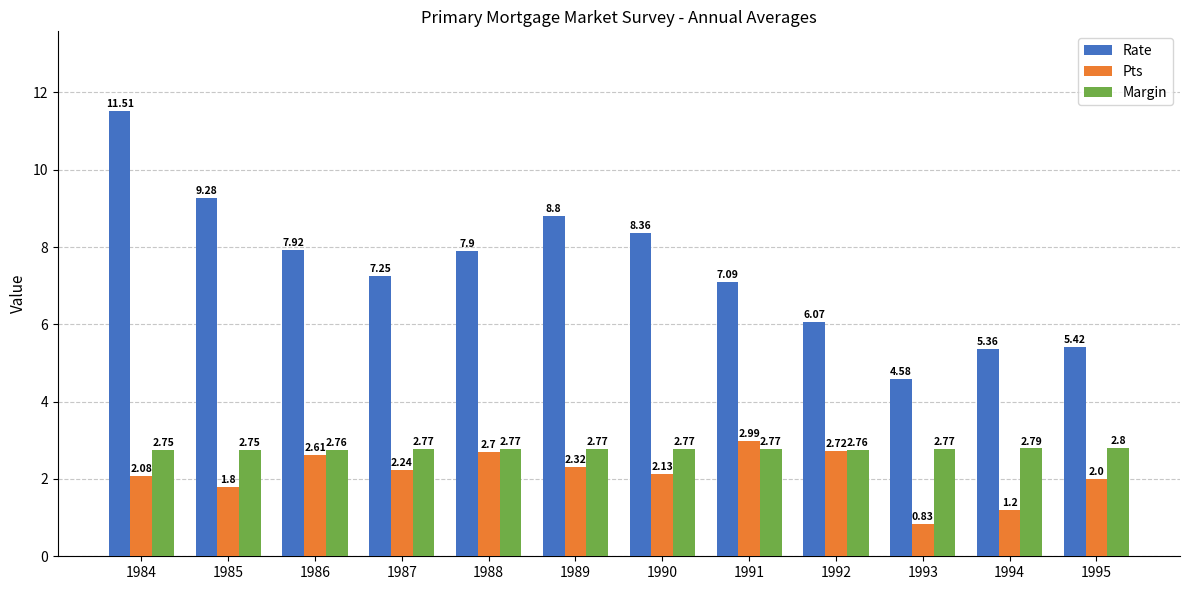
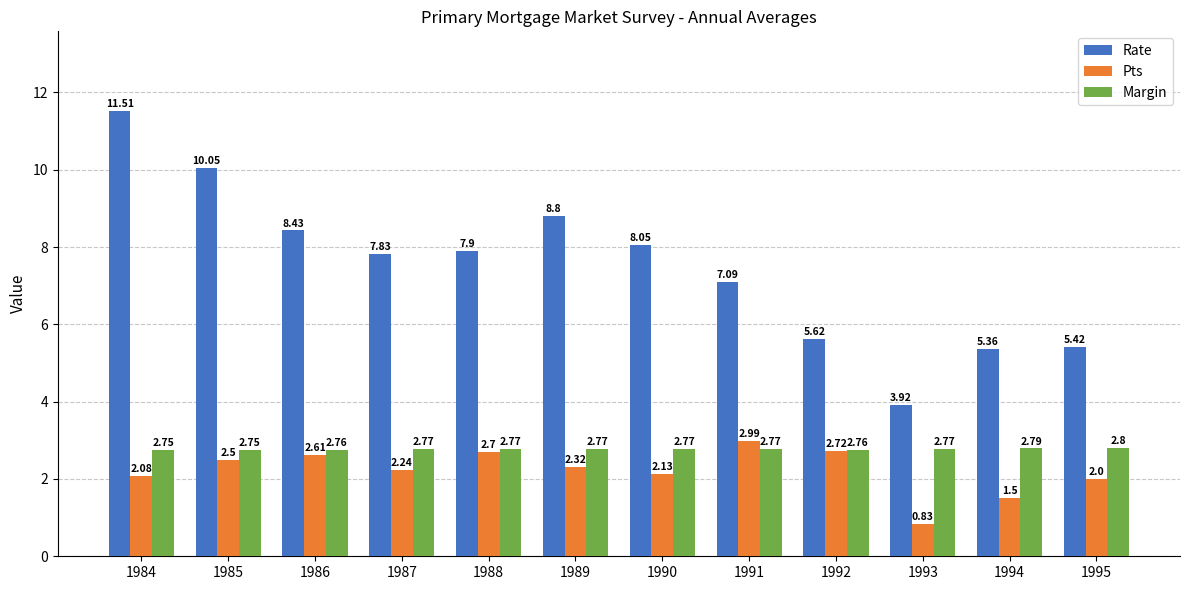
Rate, 1985: 9.28 -> 10.05
Pts, 1985: 1.8 -> 2.5
Rate, 1986: 7.92 -> 8.43
Rate, 1987: 7.25 -> 7.83
Rate, 1990: 8.36 -> 8.05
Rate, 1992: 6.07 -> 5.62
Rate, 1993: 4.58 -> 3.92
Pts, 1994: 1.2 -> 1.5
